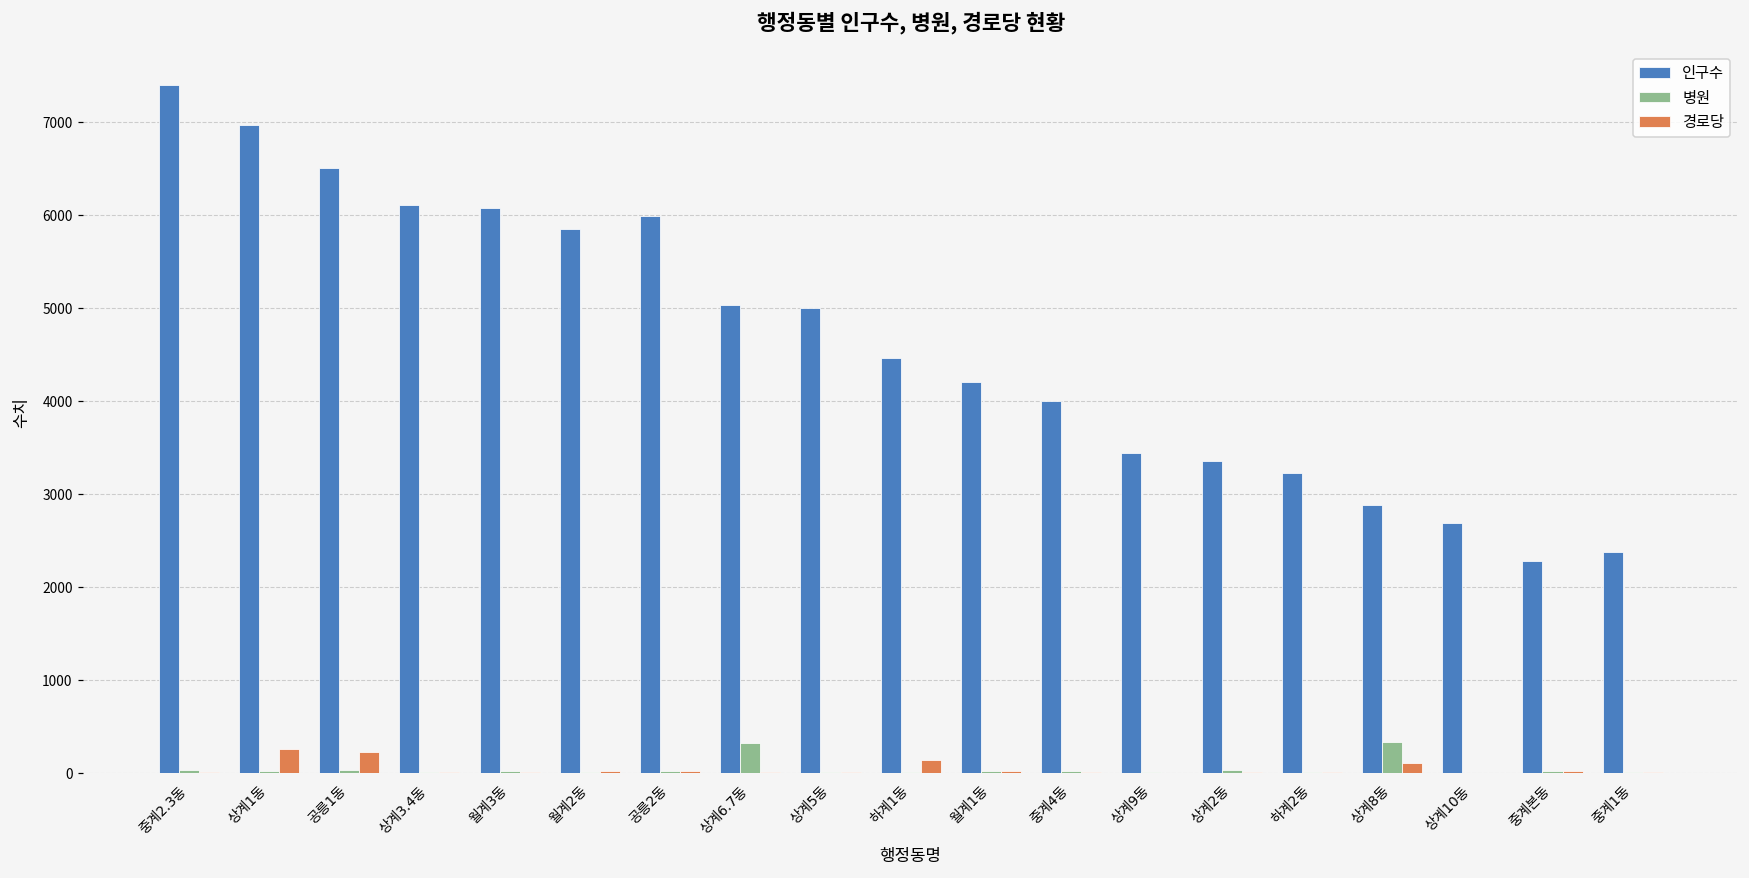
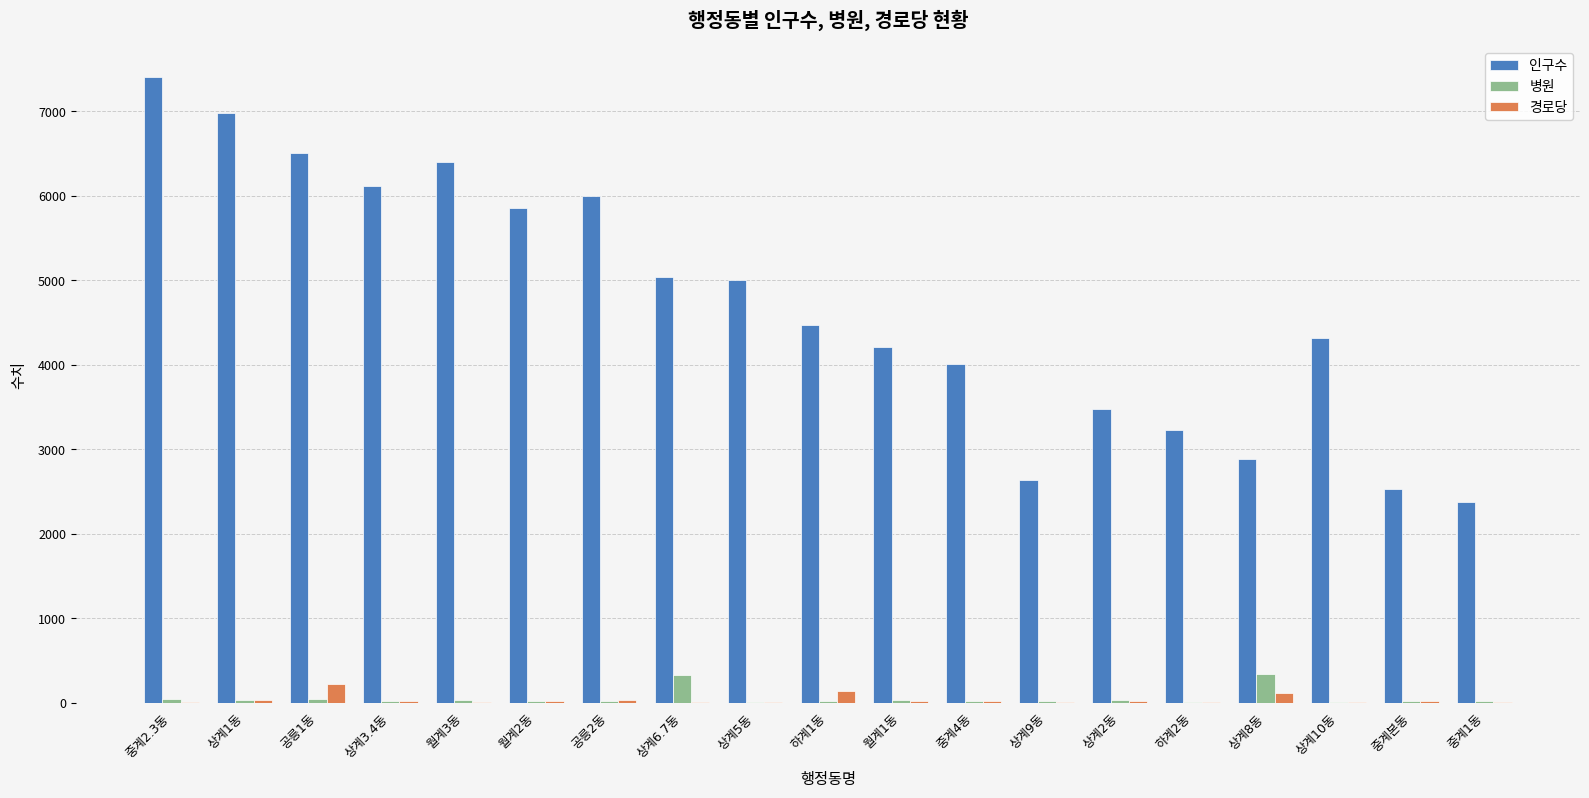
경로당, 상계1동: 300 -> 0
인구수, 월계3동: 6100 -> 6400
인구수, 상계9동: 3400 -> 2600
인구수, 상계2동: 3400 -> 3500
인구수, 상계10동: 2700 -> 4300
인구수, 중계본동: 2300 -> 2500
